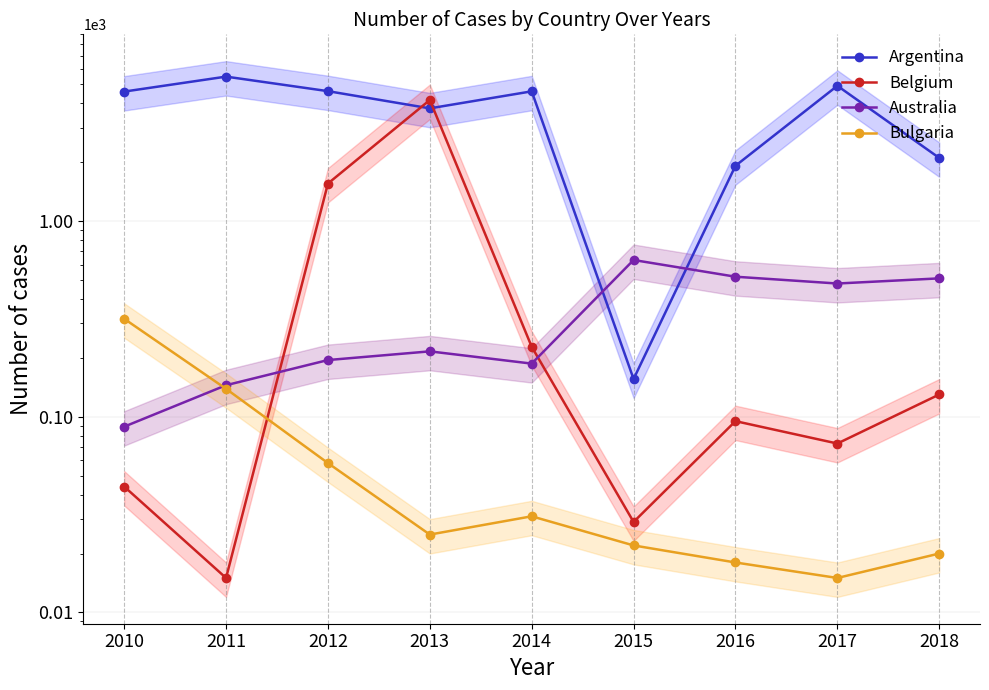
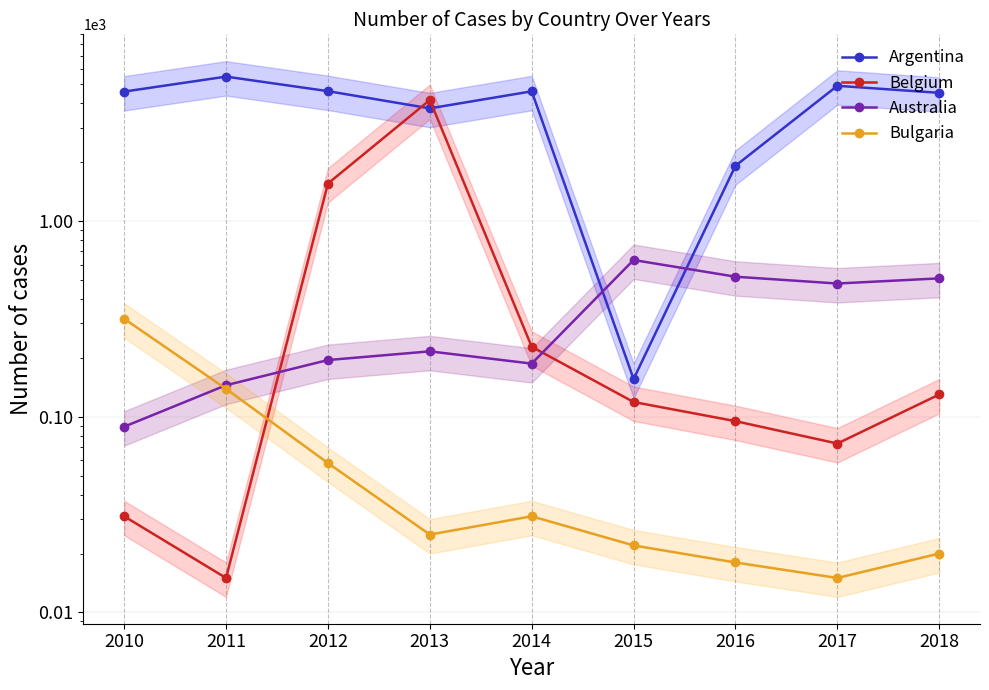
Belgium, 2010: 44 -> 31
Belgium, 2015: 29 -> 120
Argentina, 2018: 2100 -> 4500
